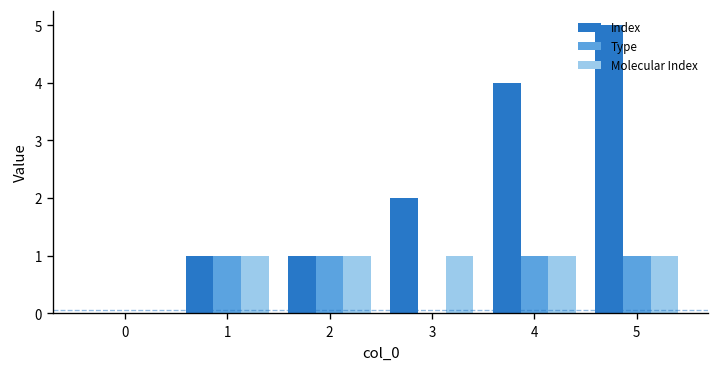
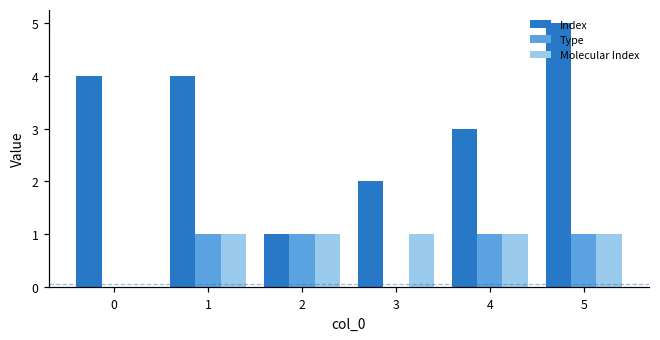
Index, 0: 0 -> 4
Index, 1: 1 -> 4
Index, 4: 4 -> 3
